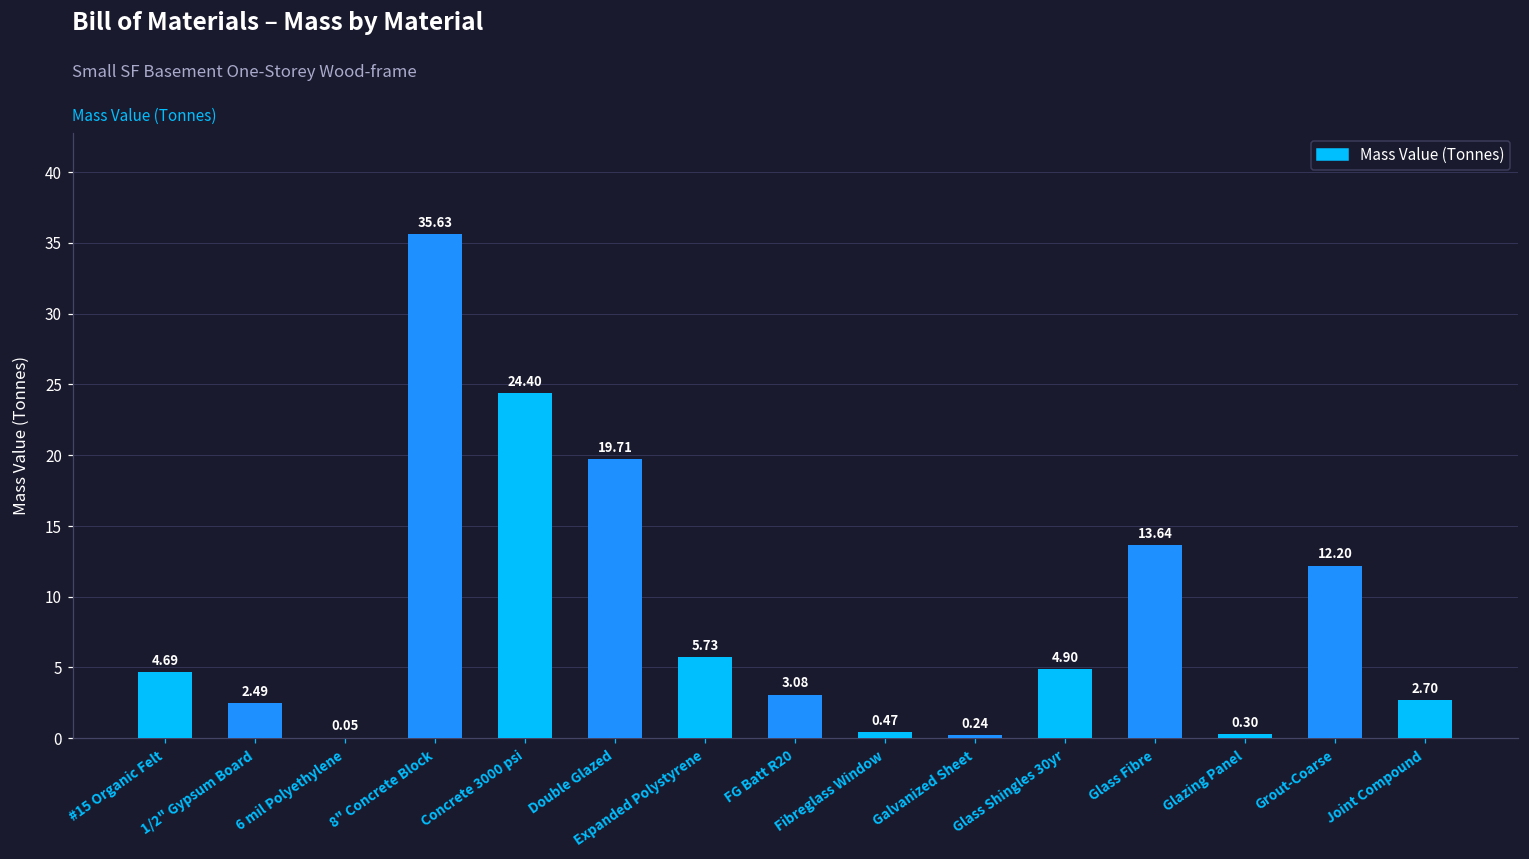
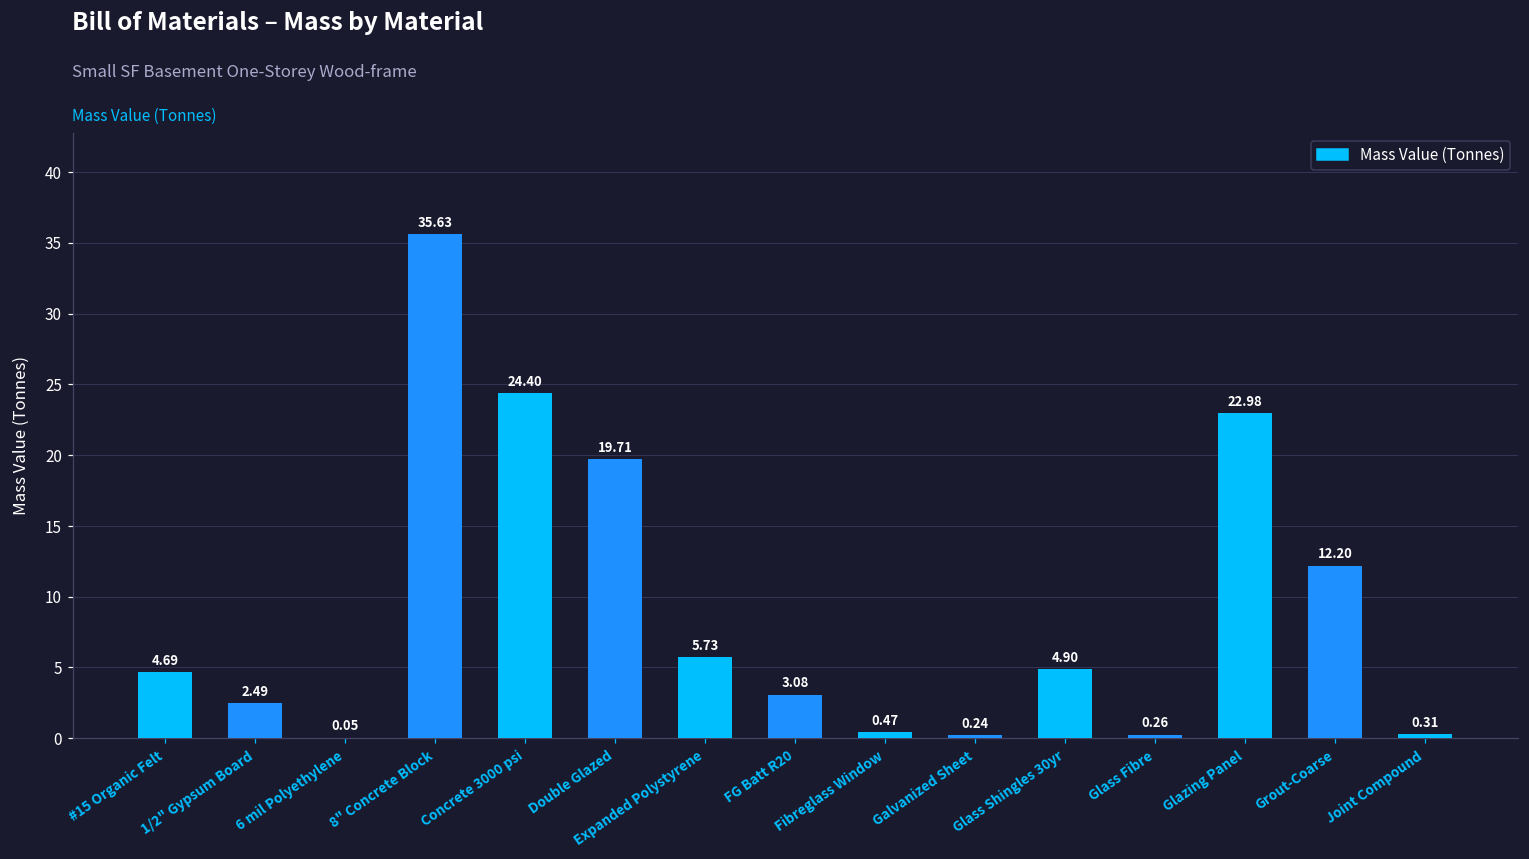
Glass Fibre: 13.64 -> 0.26
Glazing Panel: 0.30 -> 22.98
Joint Compound: 2.70 -> 0.31
